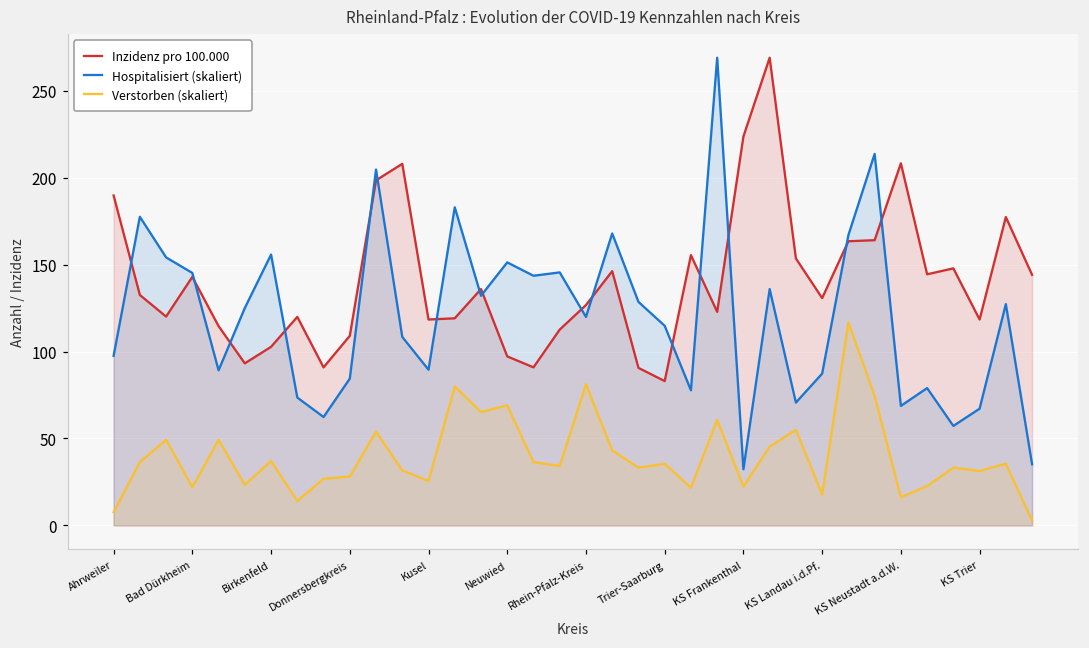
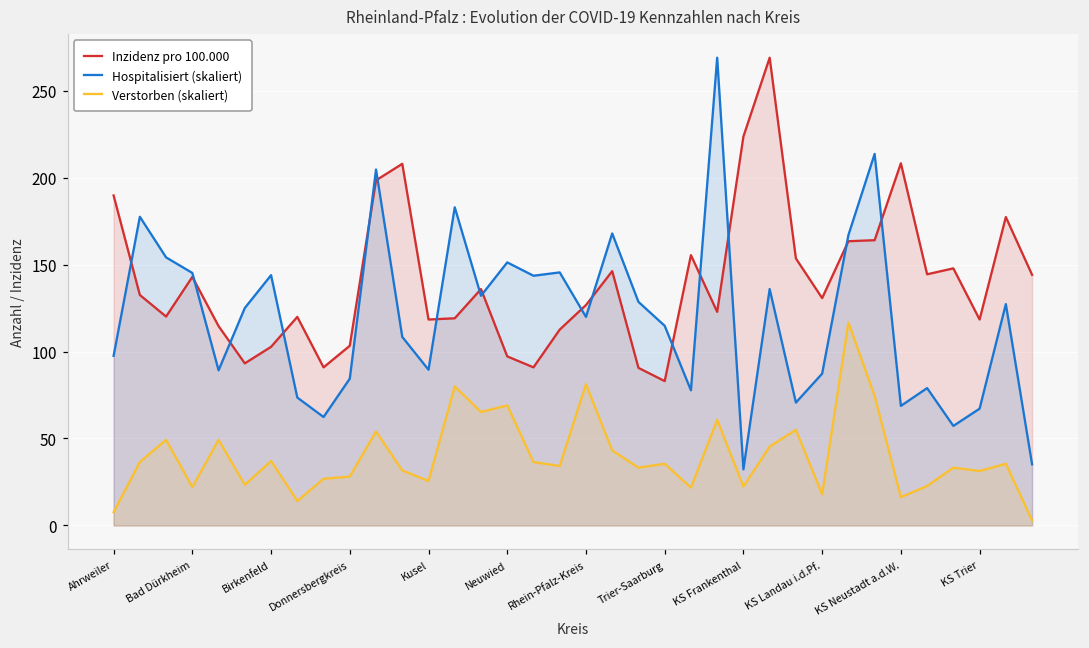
Hospitalisiert (skaliert), Birkenfeld: 156 -> 144
Inzidenz pro 100.000, Donnersbergkreis: 109 -> 103
